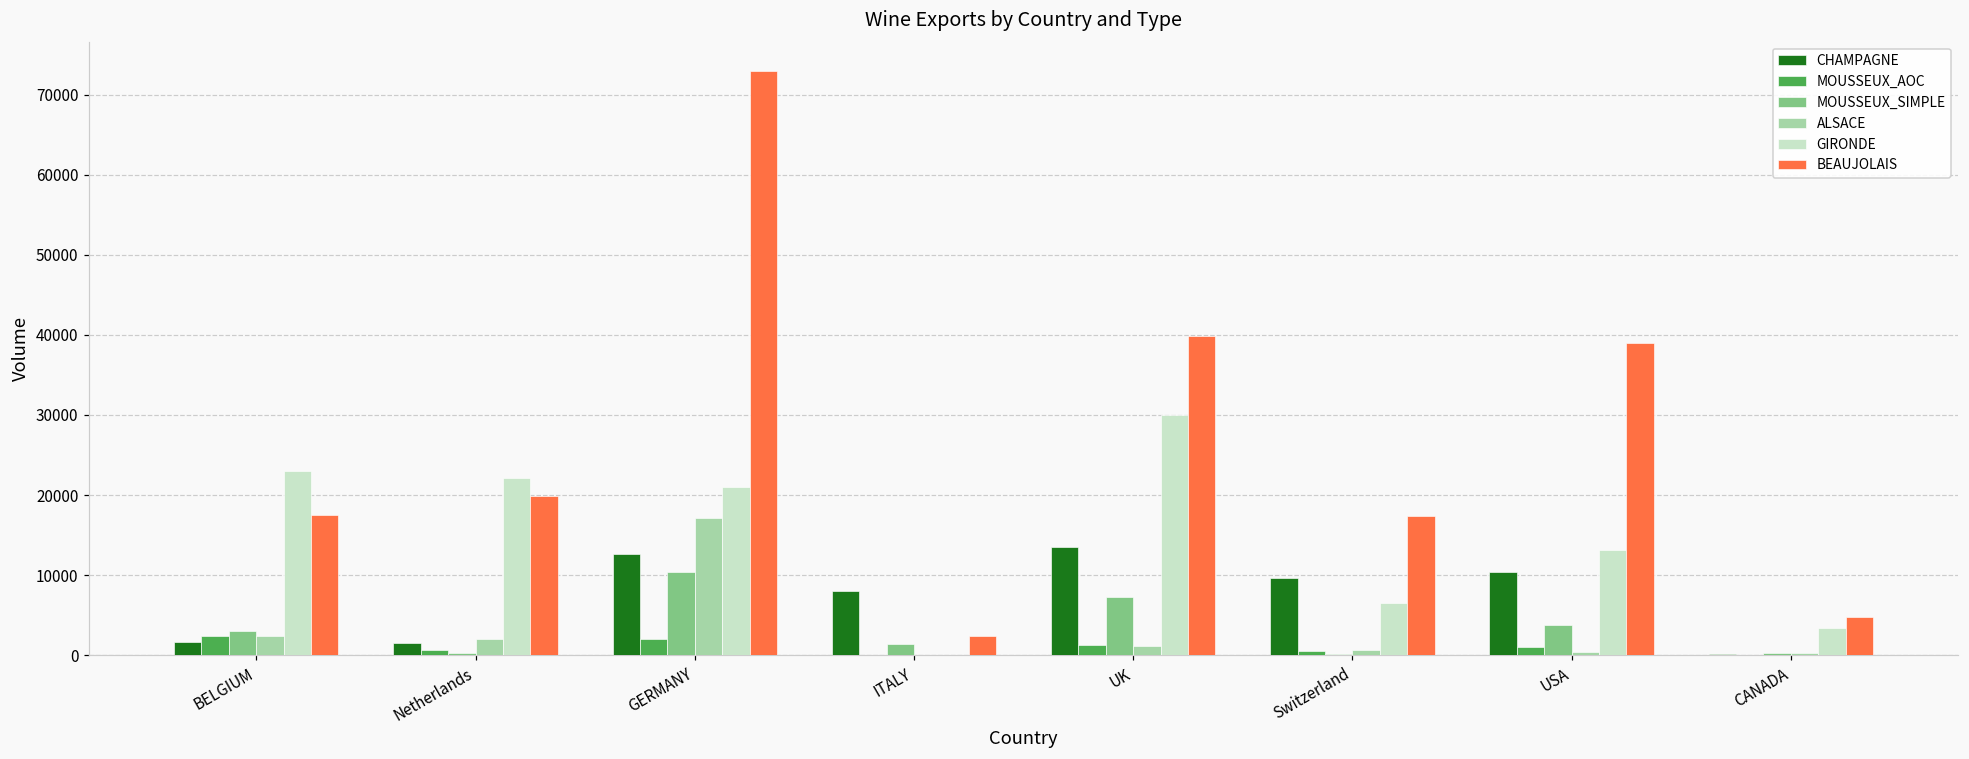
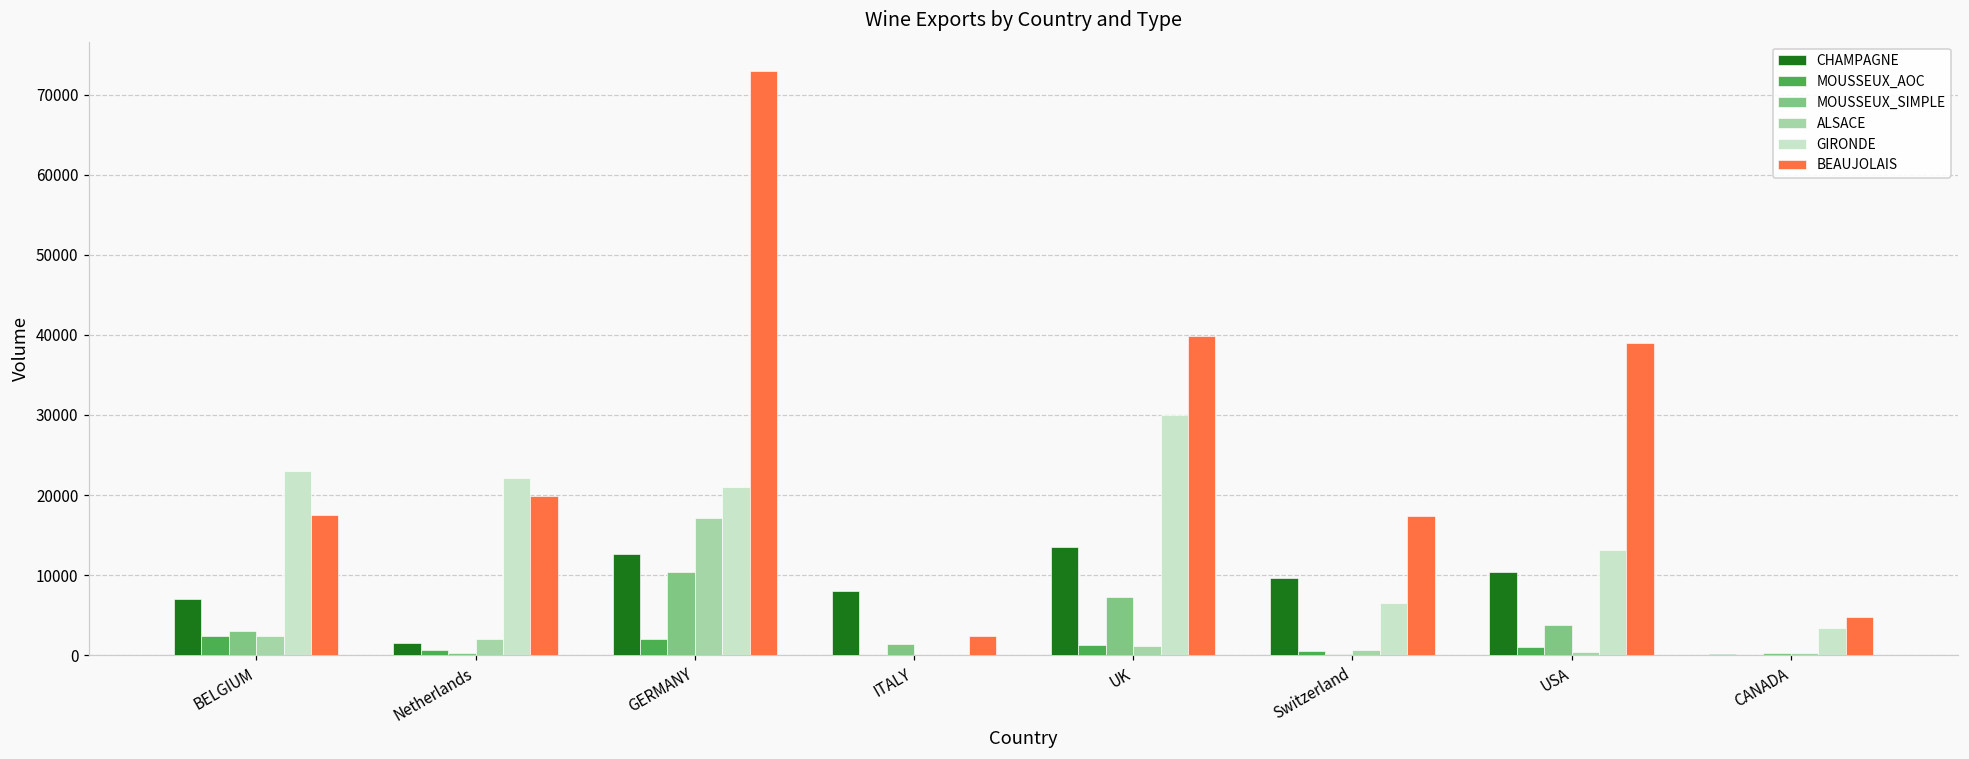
CHAMPAGNE, BELGIUM: 2000 -> 7000
